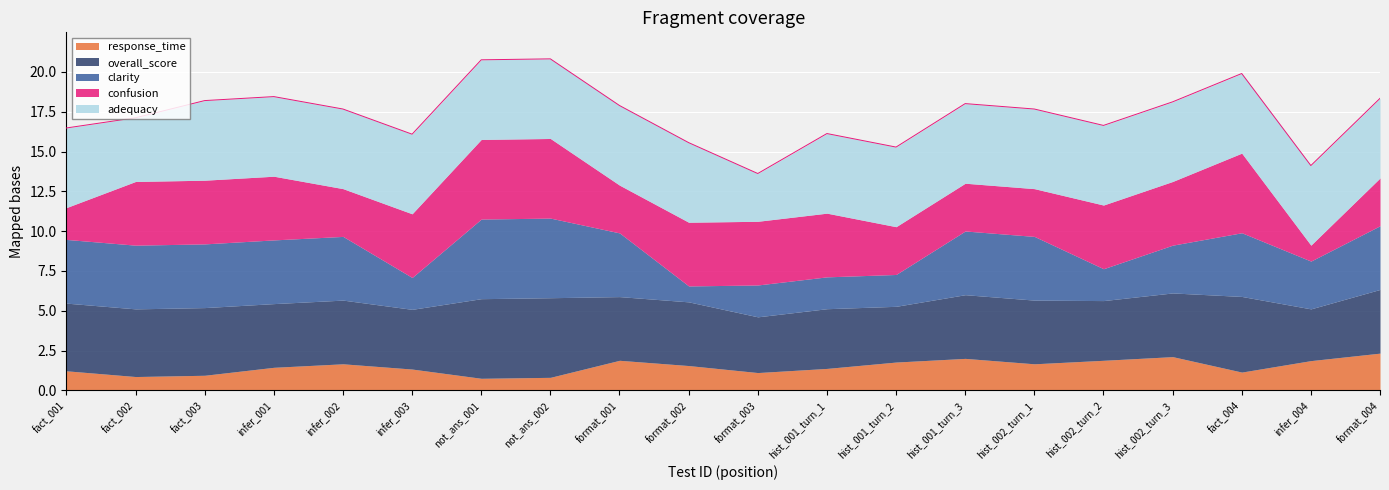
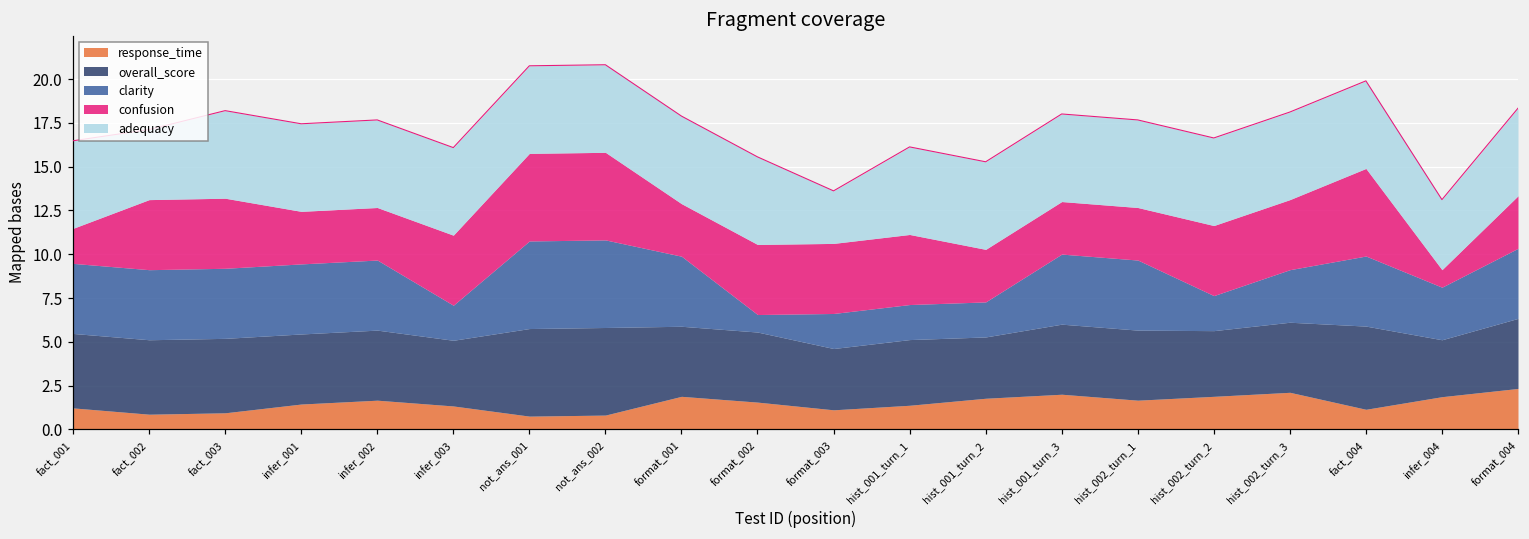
confusion, infer_001: 4 -> 3
adequacy, infer_004: 5 -> 4
